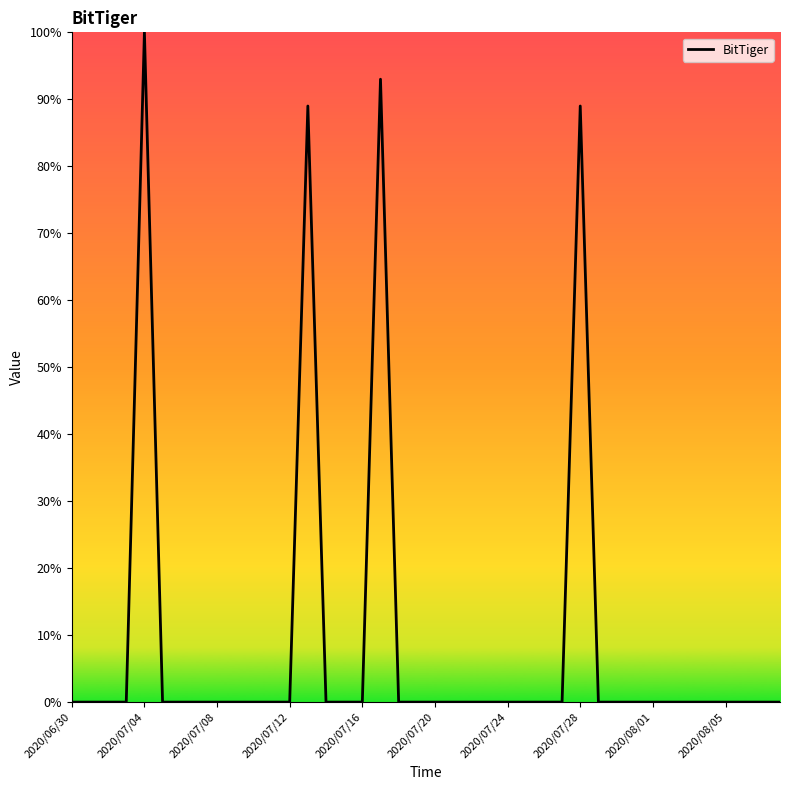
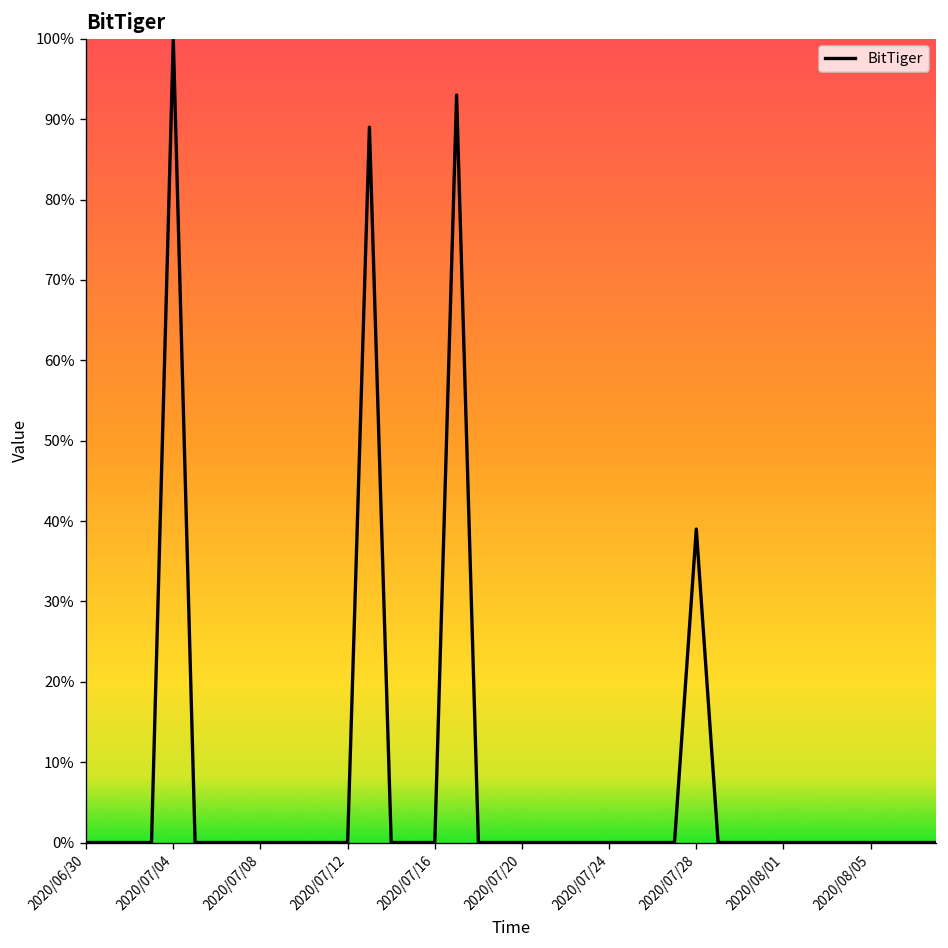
2020/07/28: 89% -> 39%
